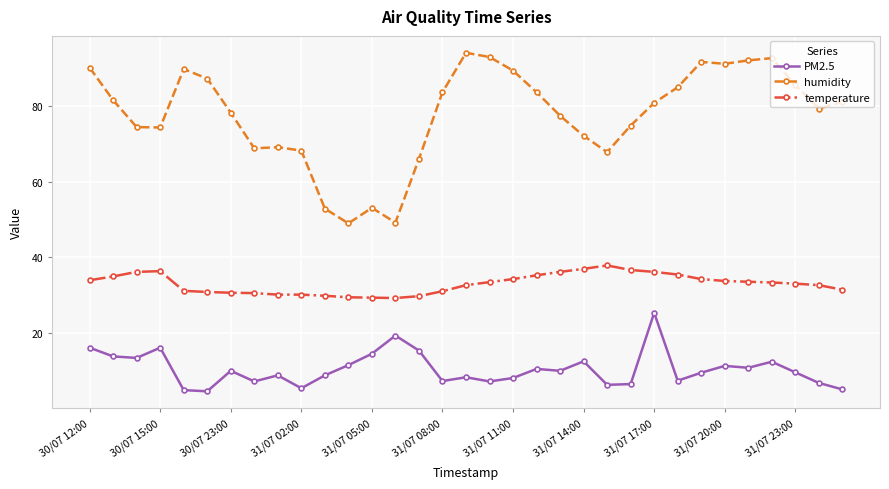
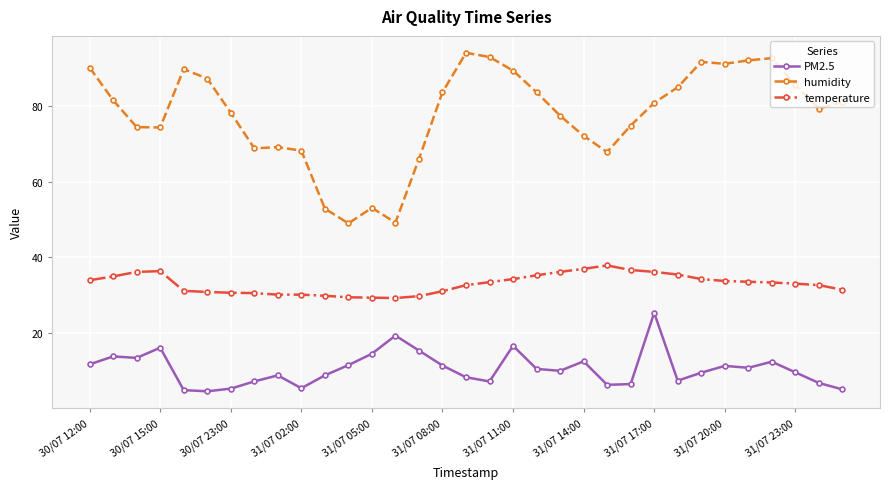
PM2.5, 30/07 12:00: 16 -> 12
PM2.5, 30/07 23:00: 10 -> 5
PM2.5, 31/07 08:00: 7 -> 12
PM2.5, 31/07 11:00: 8 -> 17
